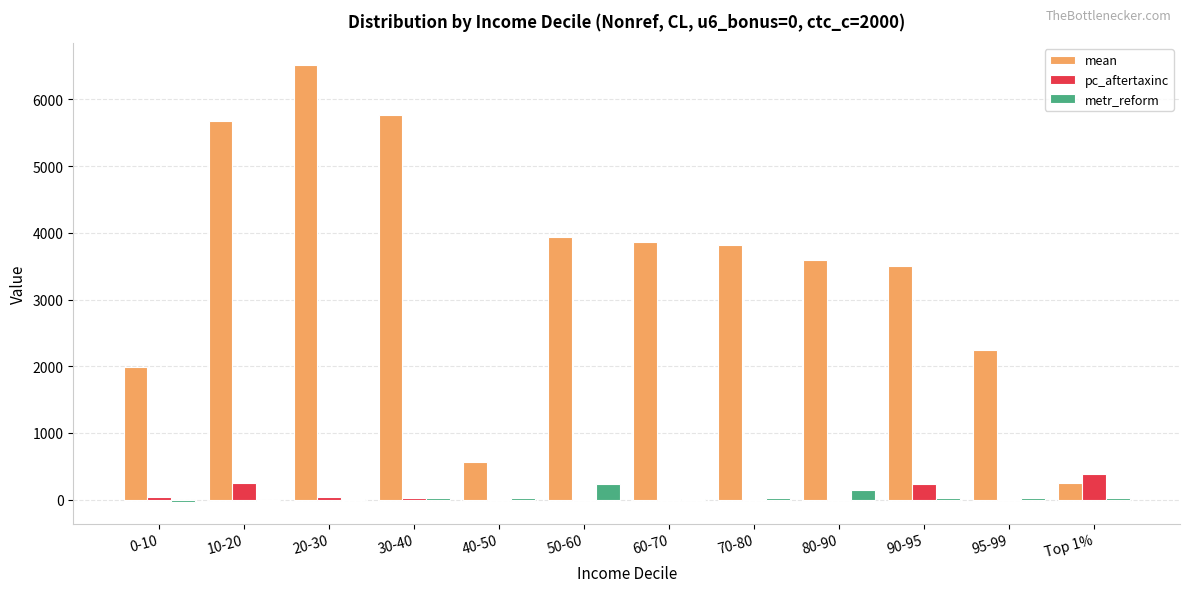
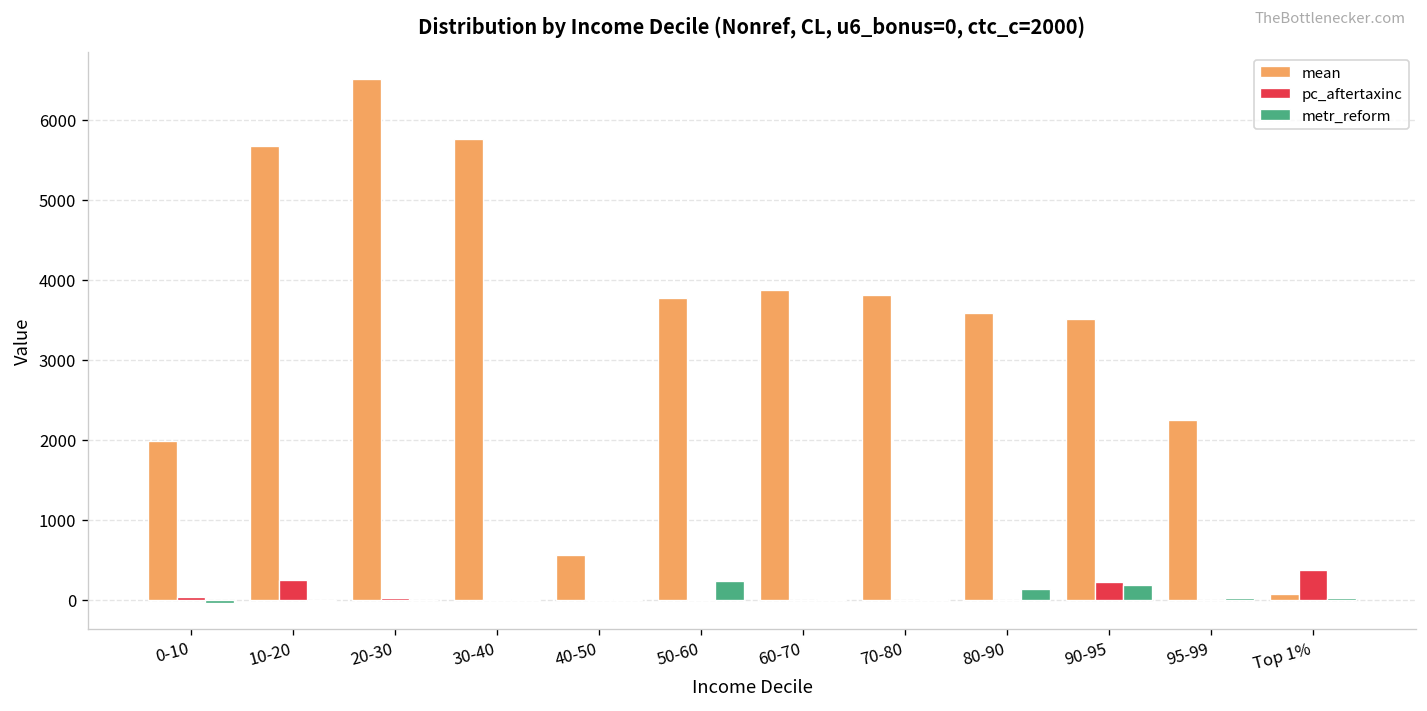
mean, 50-60: 3900 -> 3800
metr_reform, 90-95: 0 -> 200
mean, Top 1%: 200 -> 100
